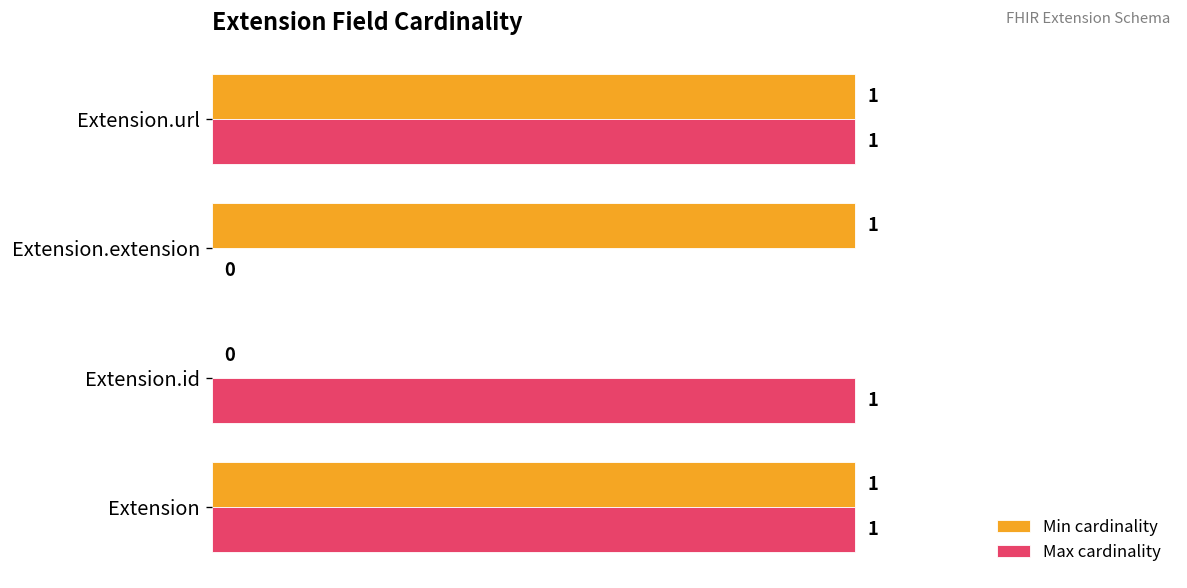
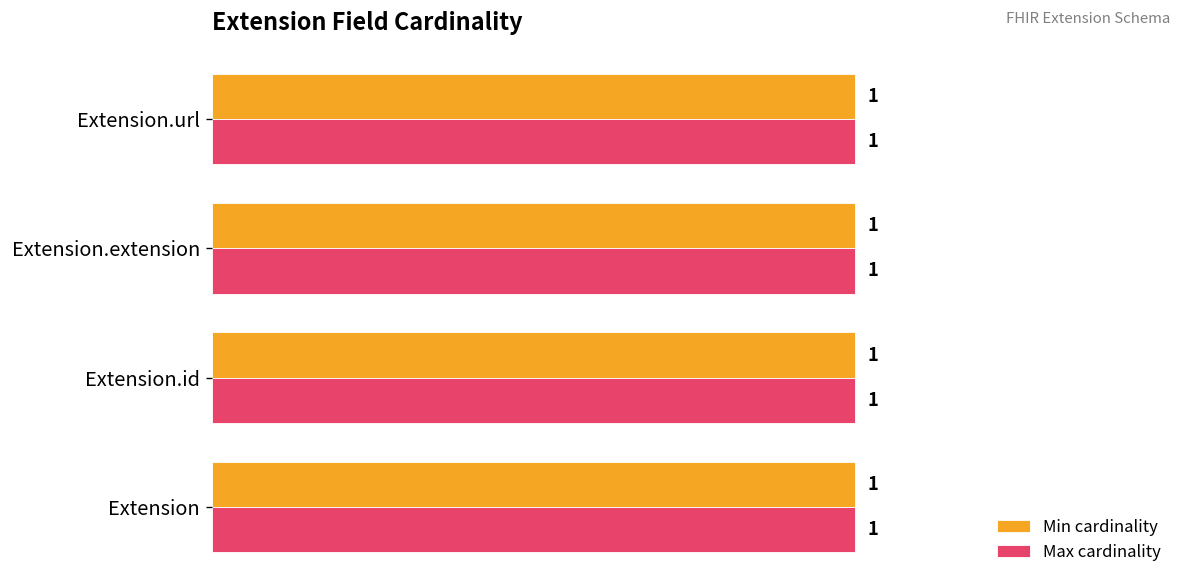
Max cardinality, Extension.extension: 0 -> 1
Min cardinality, Extension.id: 0 -> 1
